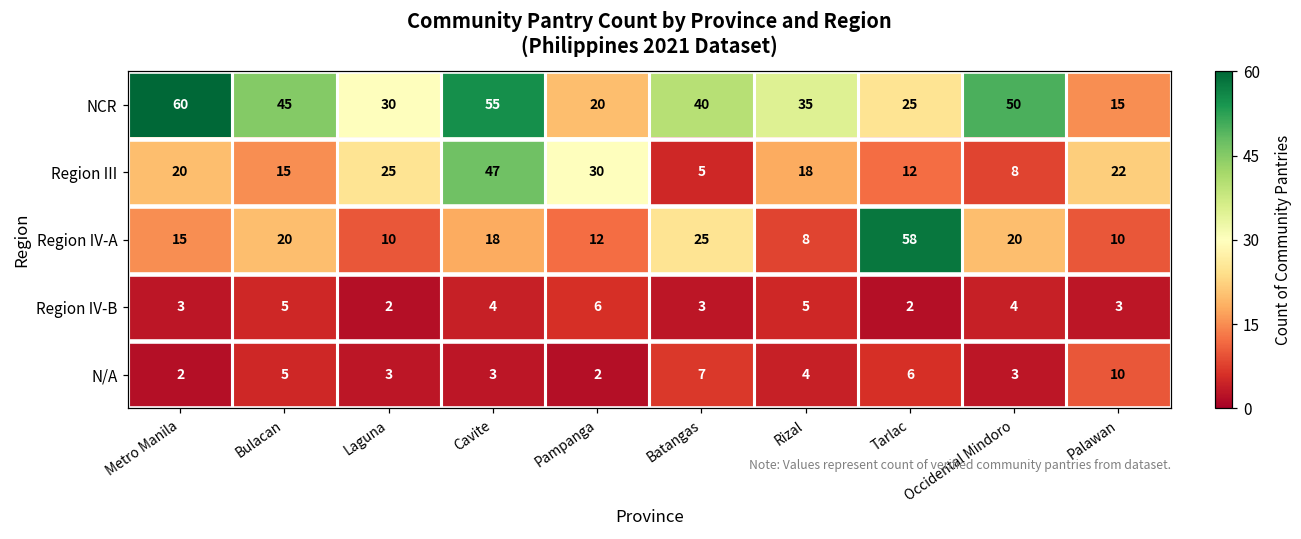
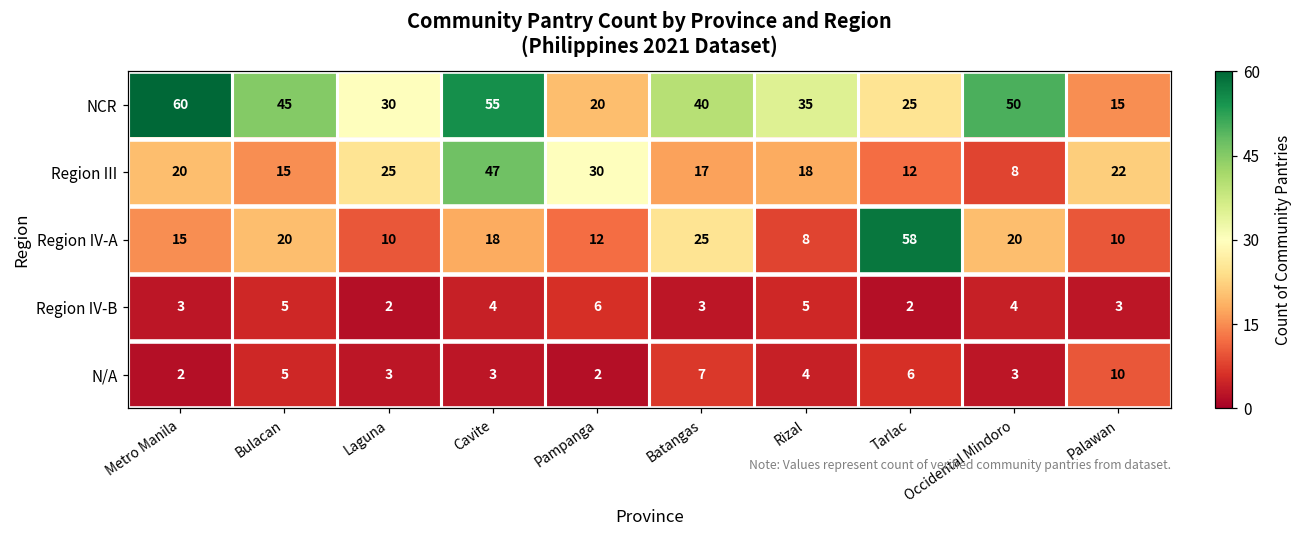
Region III, Batangas: 5 -> 17
